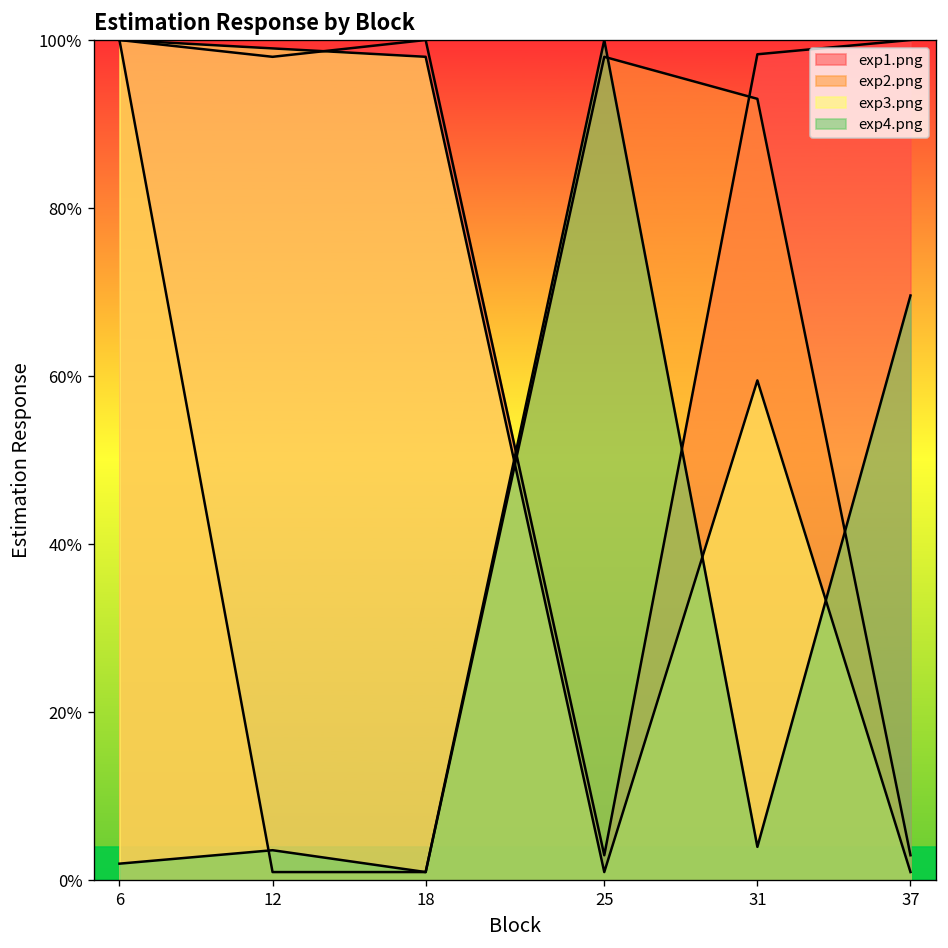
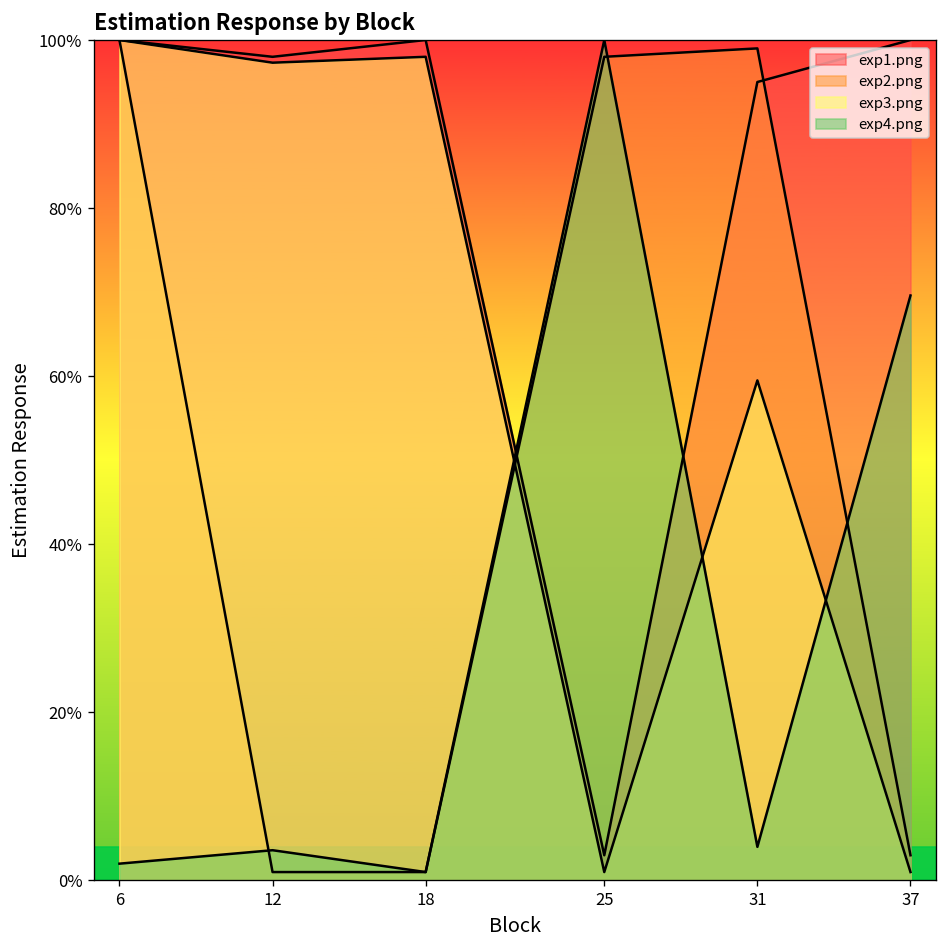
exp3.png, 12: 99% -> 97%
exp1.png, 31: 98% -> 95%
exp2.png, 31: 93% -> 99%
